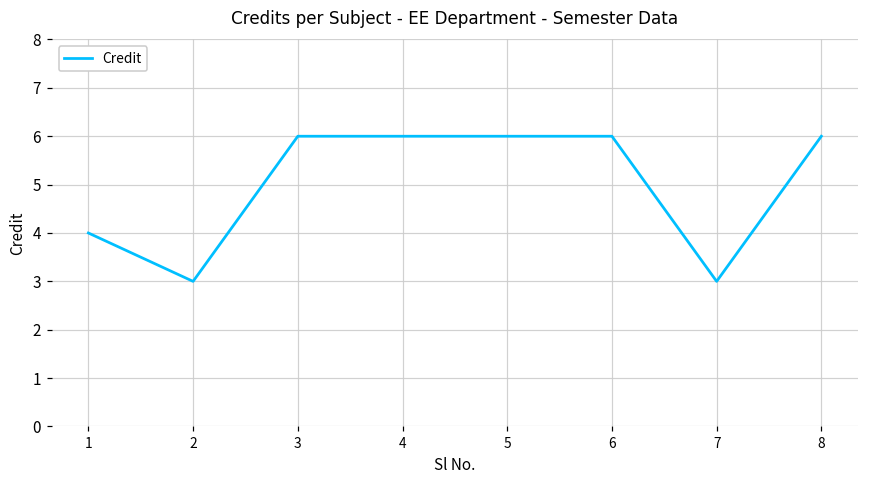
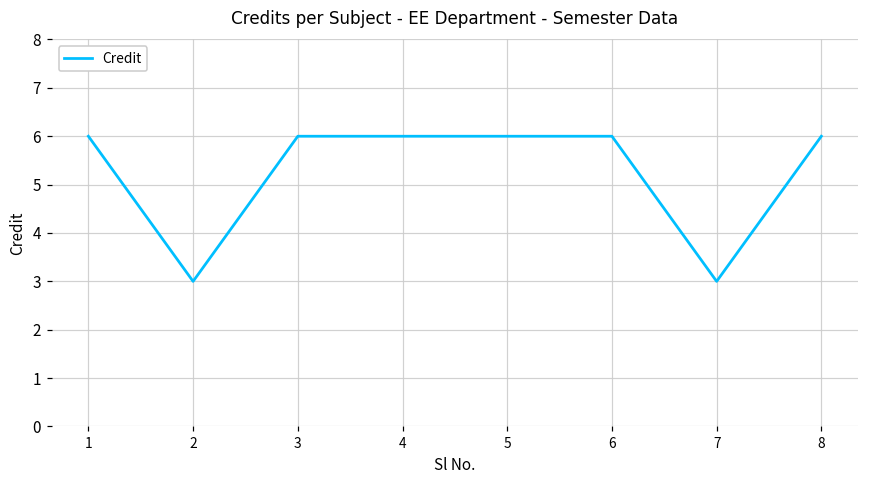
1: 4 -> 6
